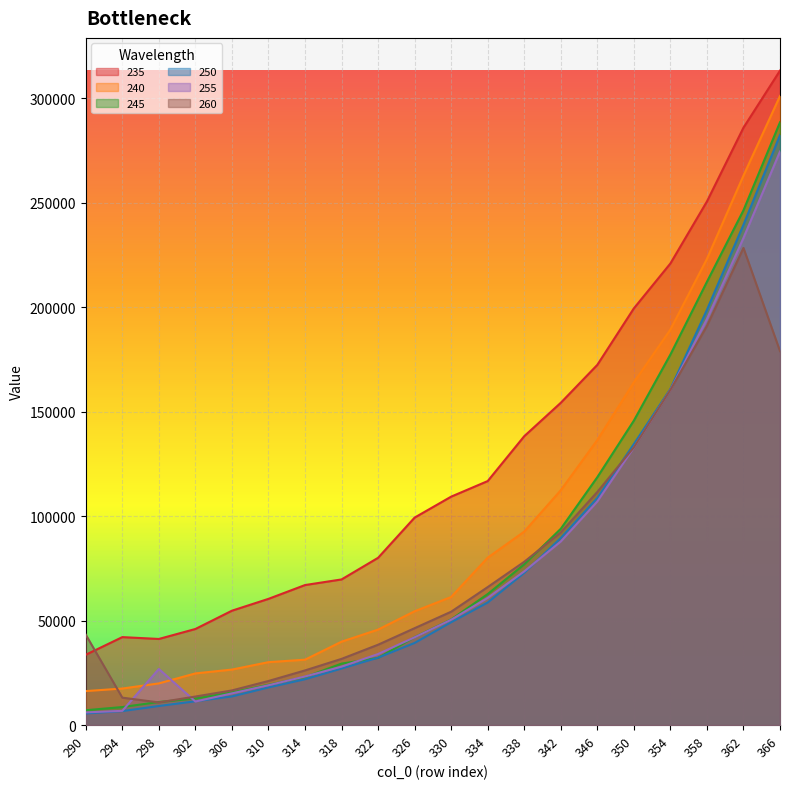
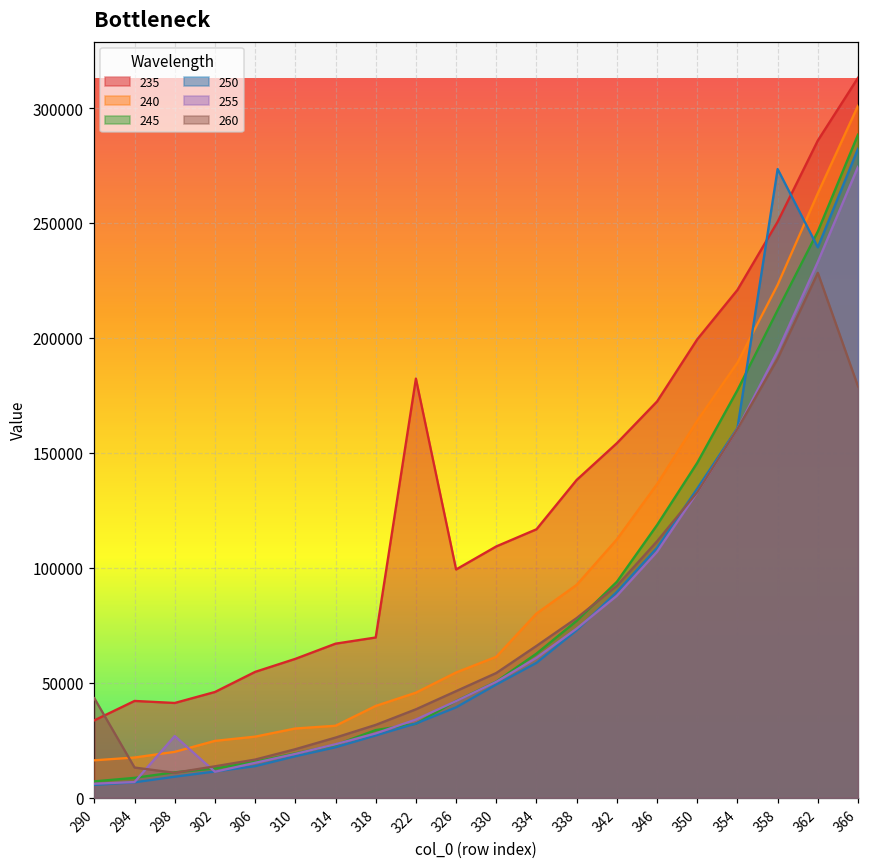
235, 322: 80000 -> 182000
250, 358: 199000 -> 273000
